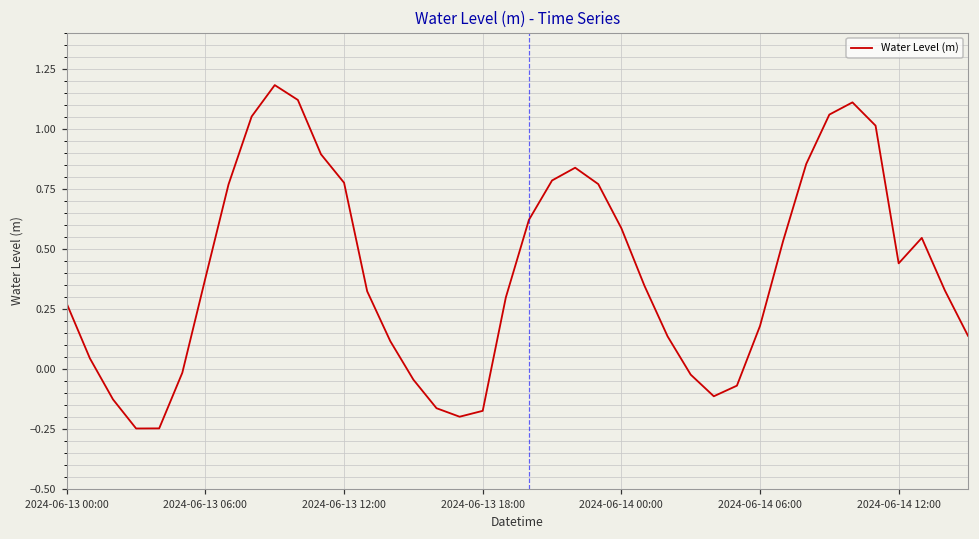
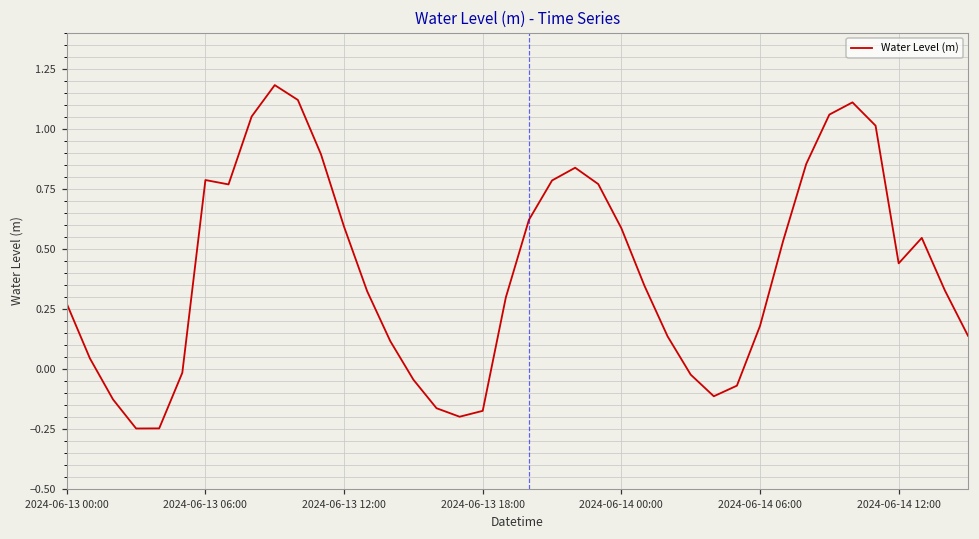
2024-06-13 06:00: 0.38 -> 0.79
2024-06-13 12:00: 0.78 -> 0.59
